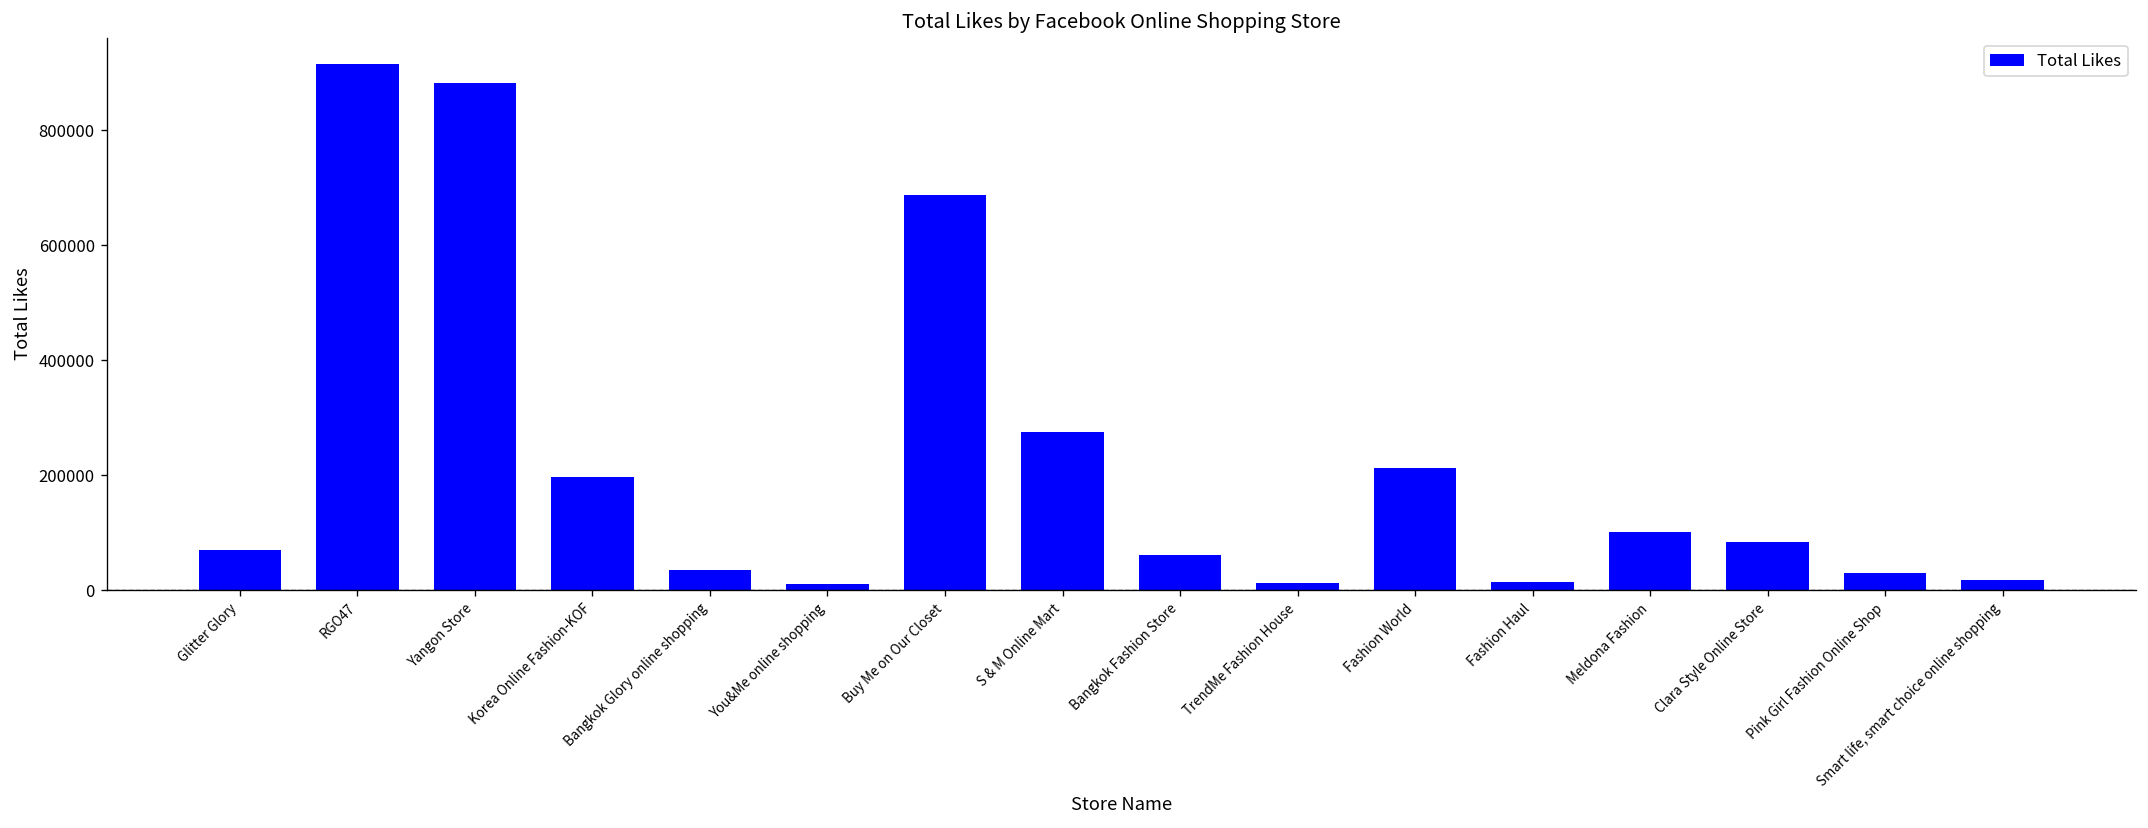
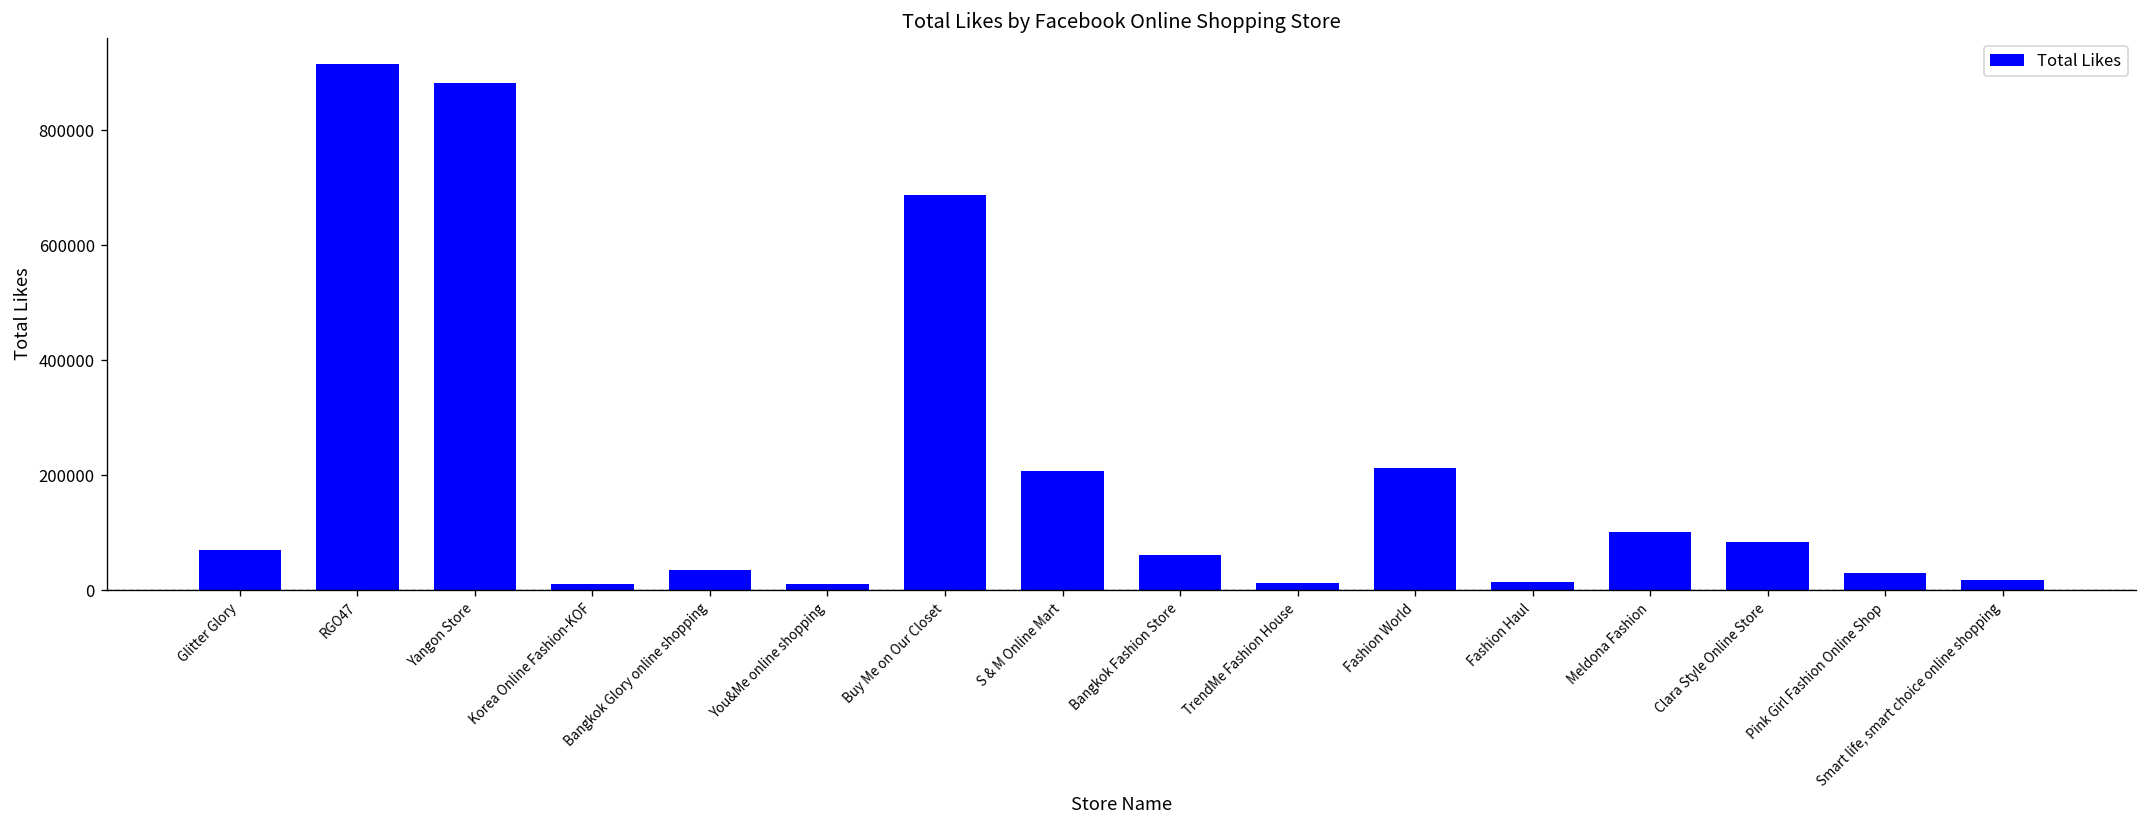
Korea Online Fashion-KOF: 200000 -> 10000
S & M Online Mart: 280000 -> 210000
